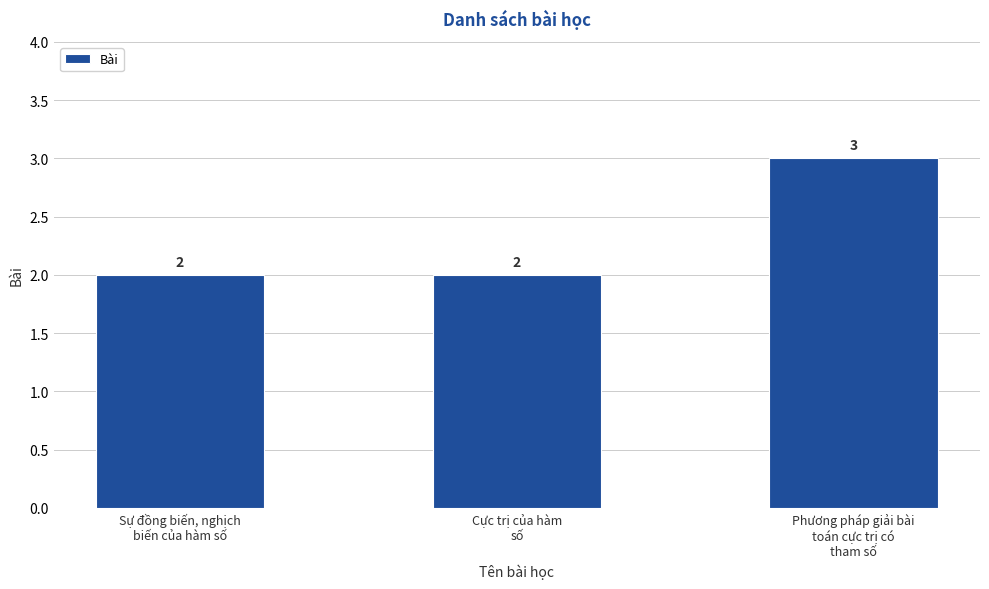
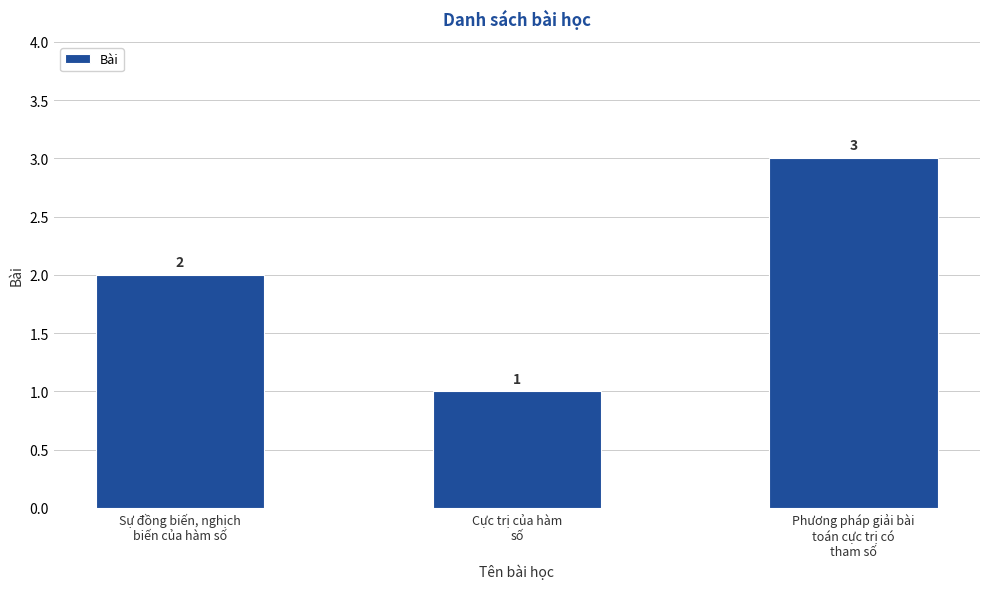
Cực trị của hàm số: 2 -> 1
